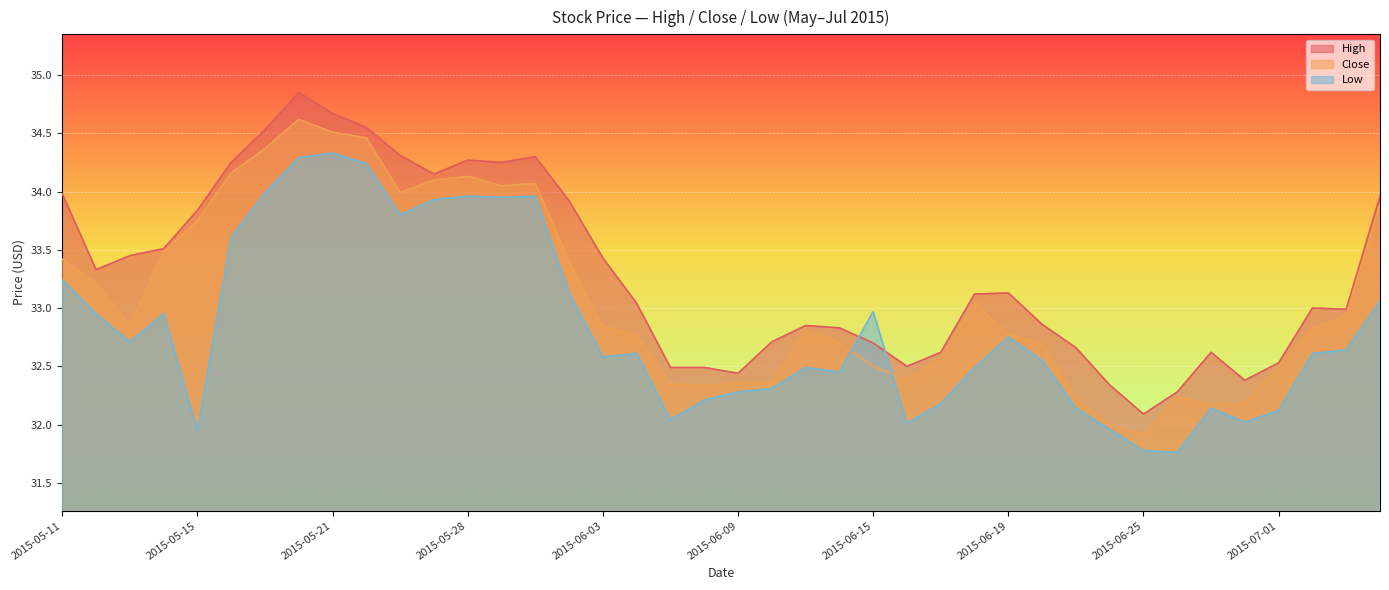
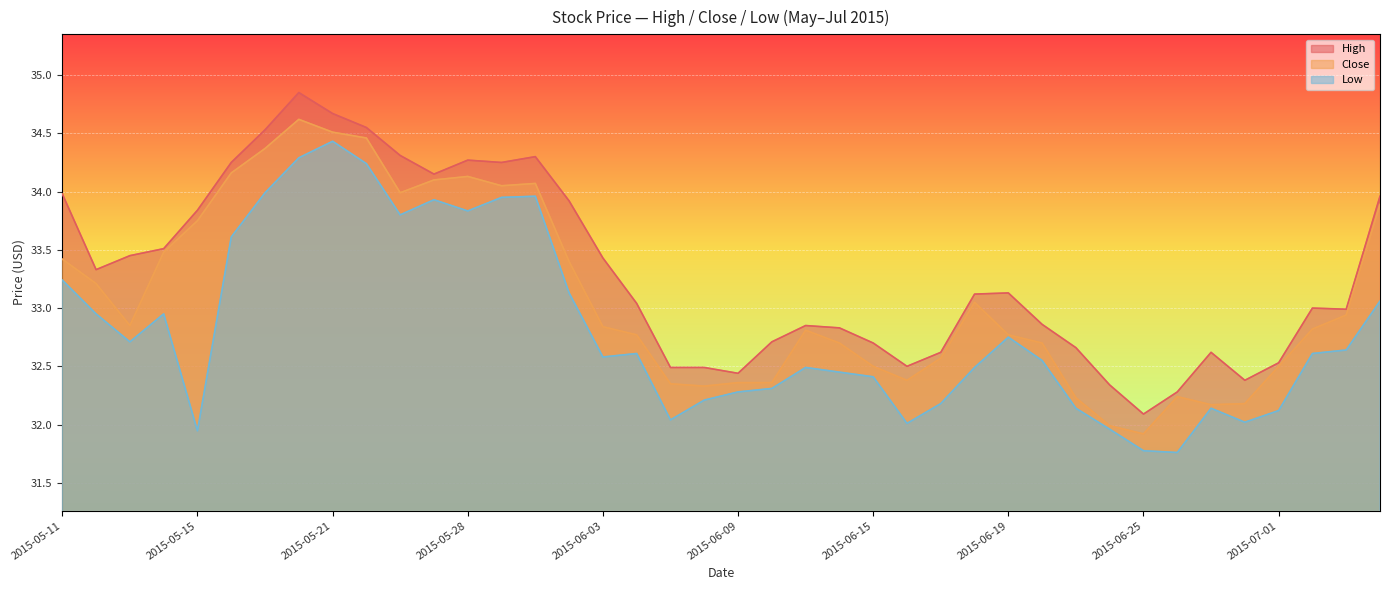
Low, 2015-05-21: 34.33 -> 34.43
Low, 2015-05-28: 33.96 -> 33.83
Low, 2015-06-15: 32.97 -> 32.41
